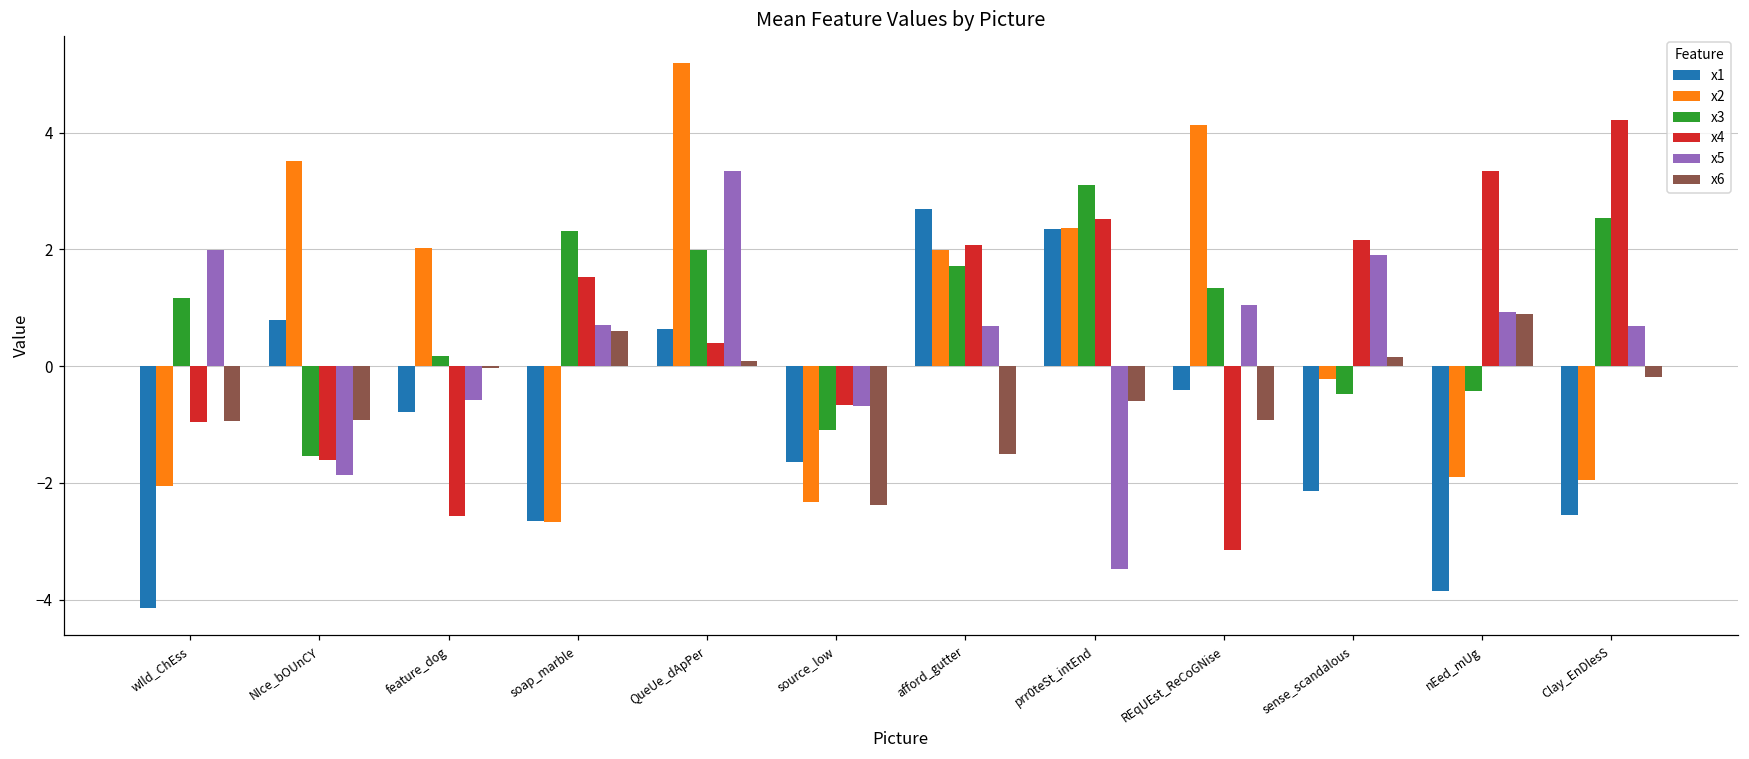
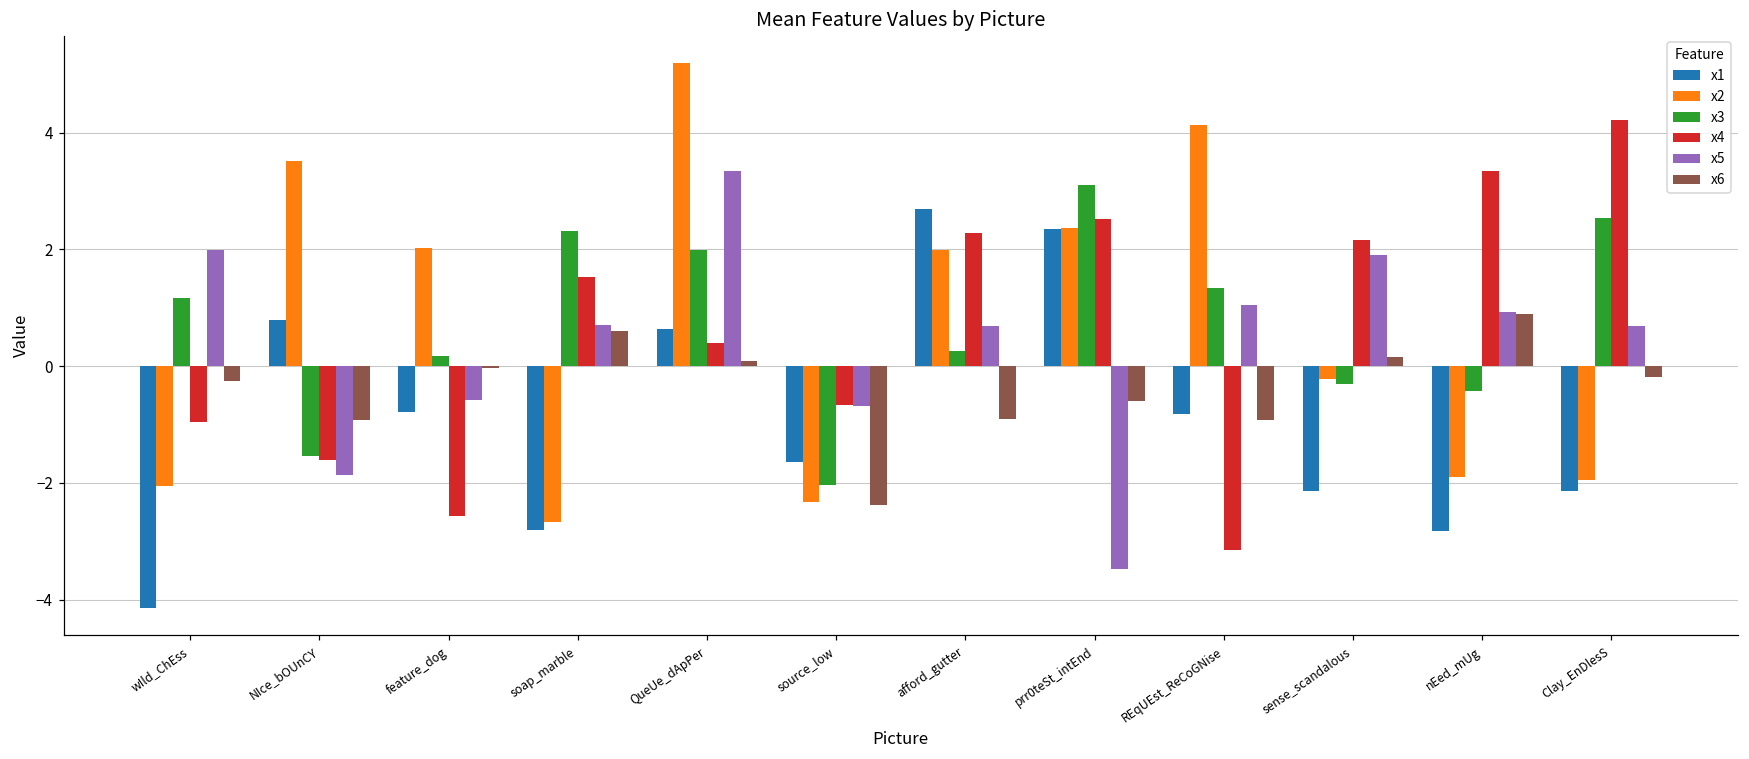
x6, wIld_ChEss: -0.9 -> -0.2
x1, soap_marble: -2.7 -> -2.8
x3, source_low: -1.1 -> -2.0
x3, afford_gutter: 1.7 -> 0.3
x4, afford_gutter: 2.1 -> 2.3
x6, afford_gutter: -1.5 -> -0.9
x1, REqUEst_ReCoGNise: -0.4 -> -0.8
x3, sense_scandalous: -0.5 -> -0.3
x1, nEed_mUg: -3.9 -> -2.8
x1, Clay_EnDlesS: -2.6 -> -2.1
